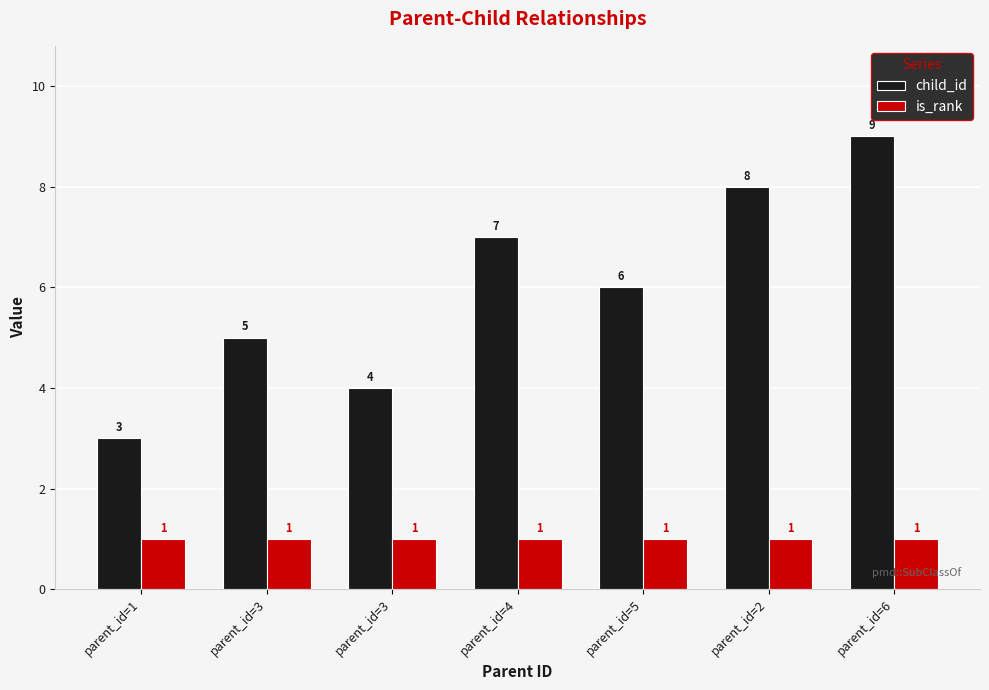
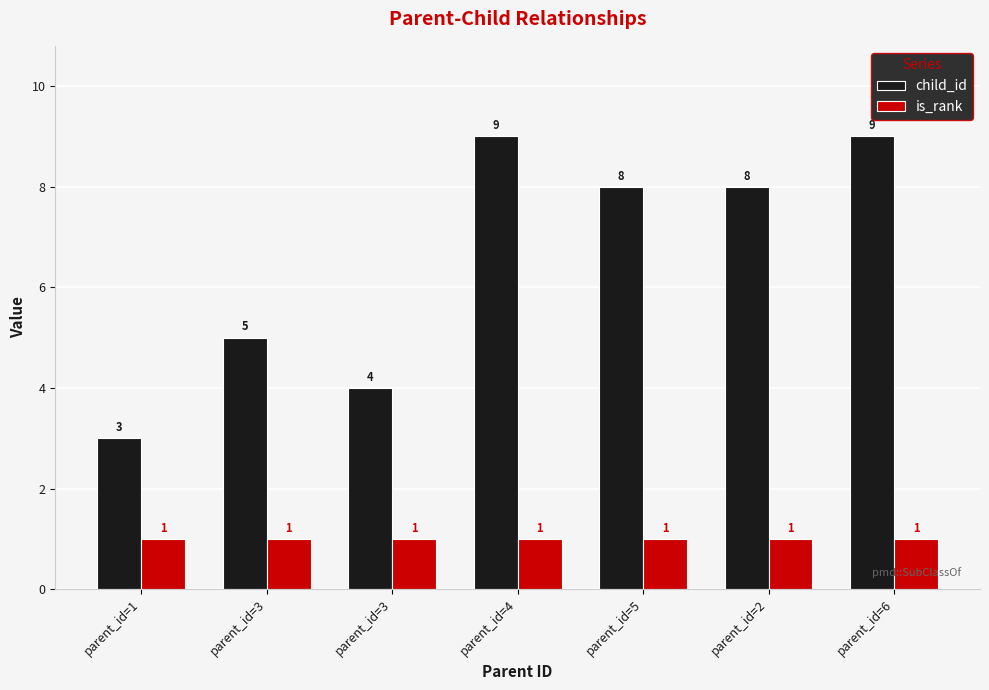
child_id, parent_id=4: 7 -> 9
child_id, parent_id=5: 6 -> 8
